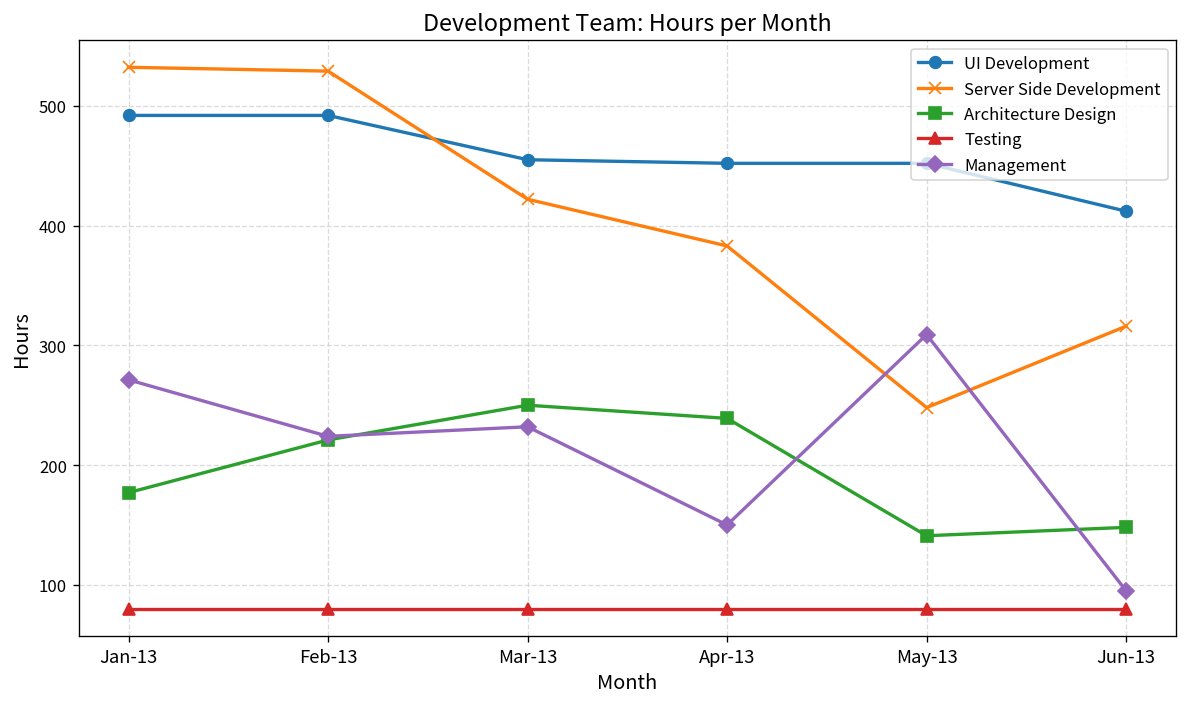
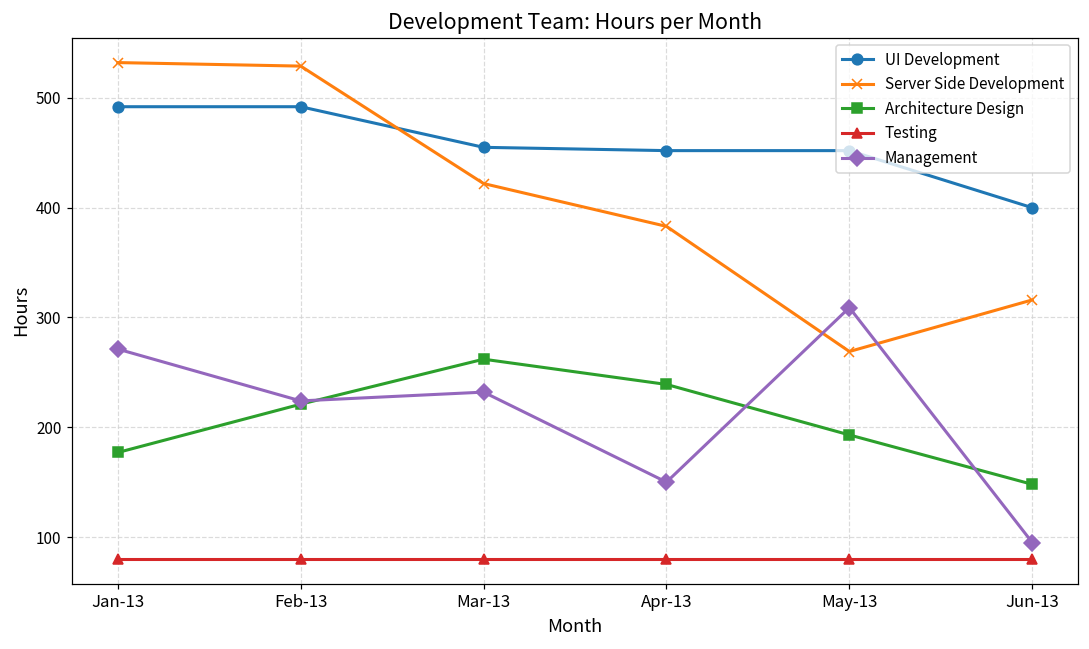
Architecture Design, Mar-13: 250 -> 260
Server Side Development, May-13: 250 -> 270
Architecture Design, May-13: 140 -> 190
UI Development, Jun-13: 410 -> 400
